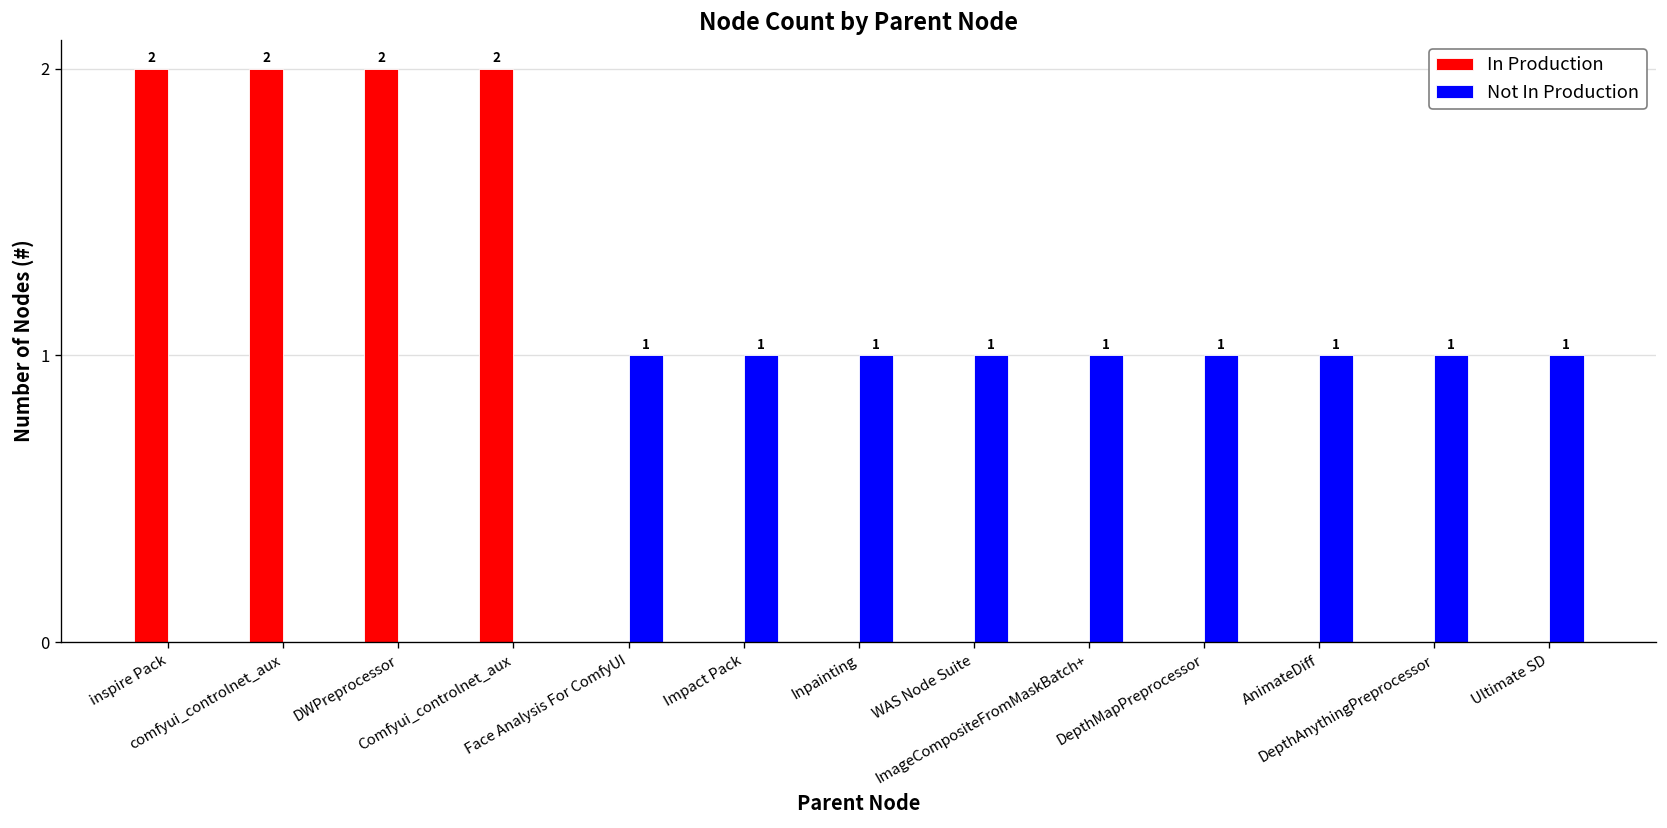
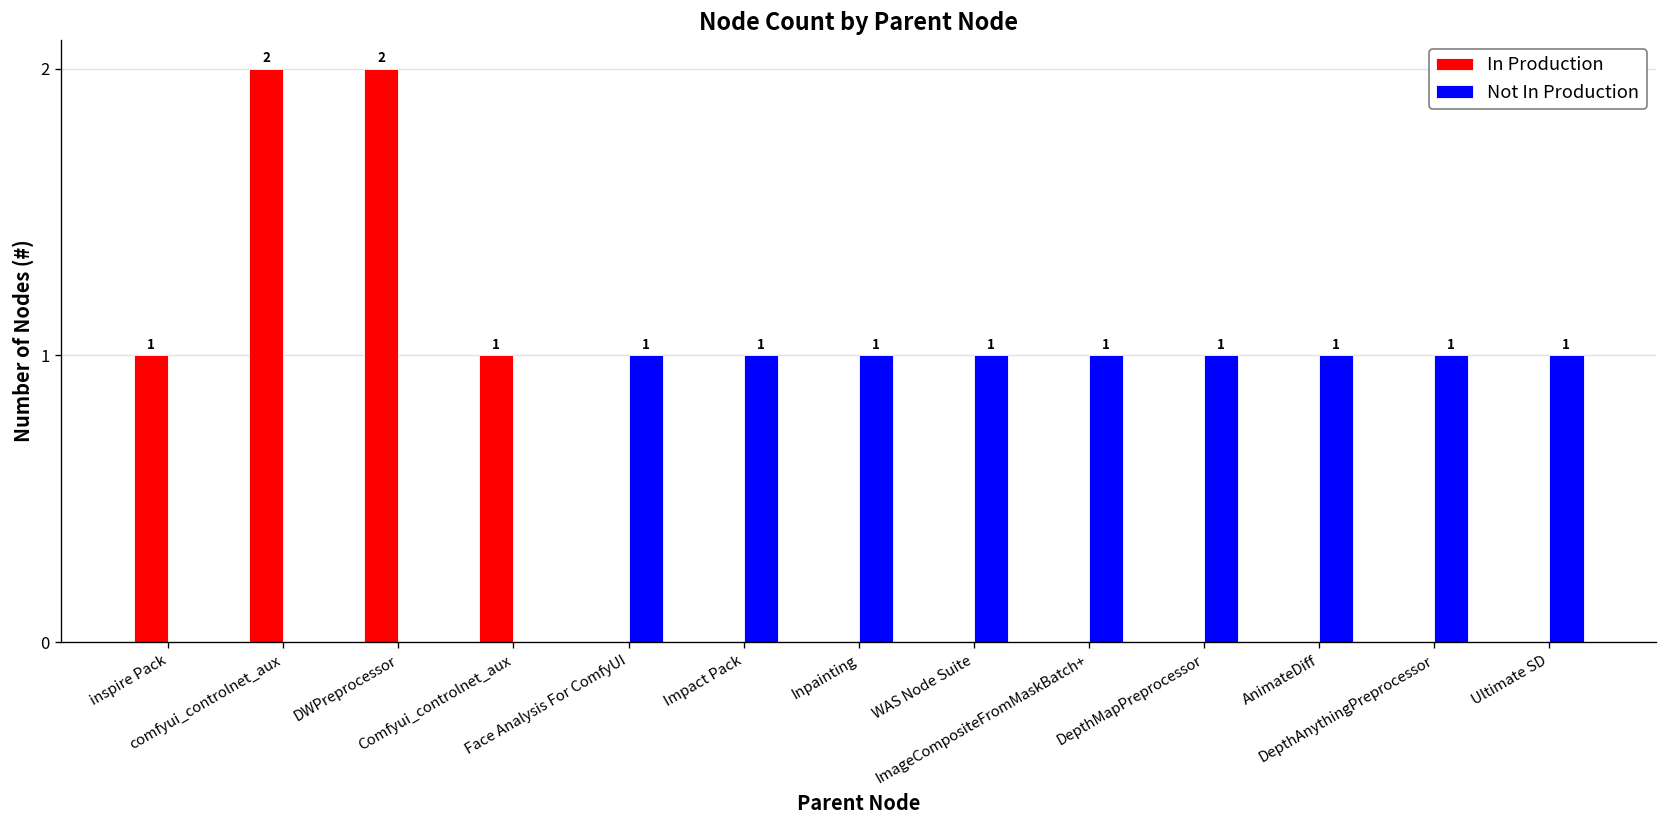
In Production, inspire Pack: 2 -> 1
In Production, Comfyui_controlnet_aux: 2 -> 1
